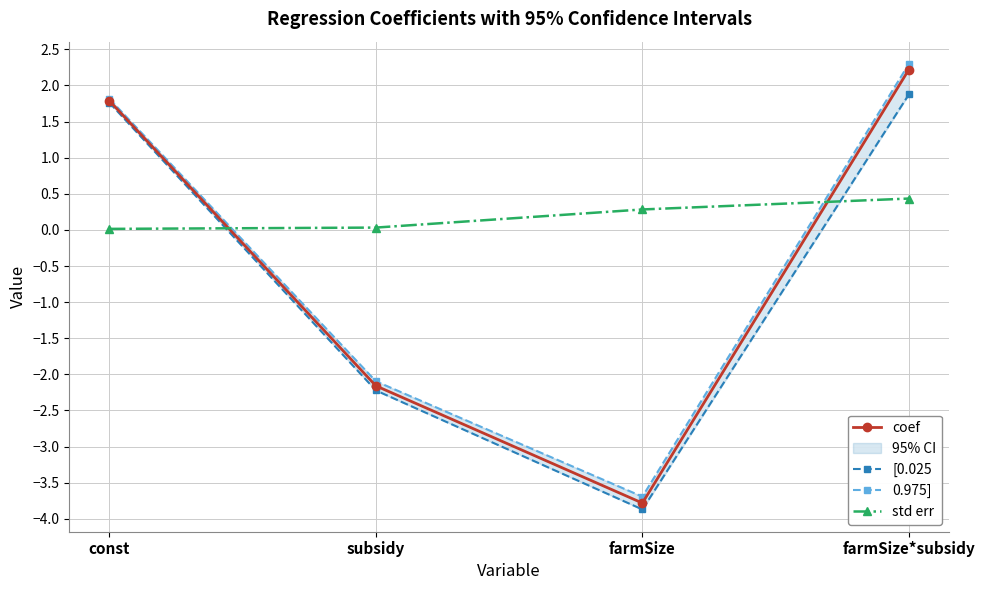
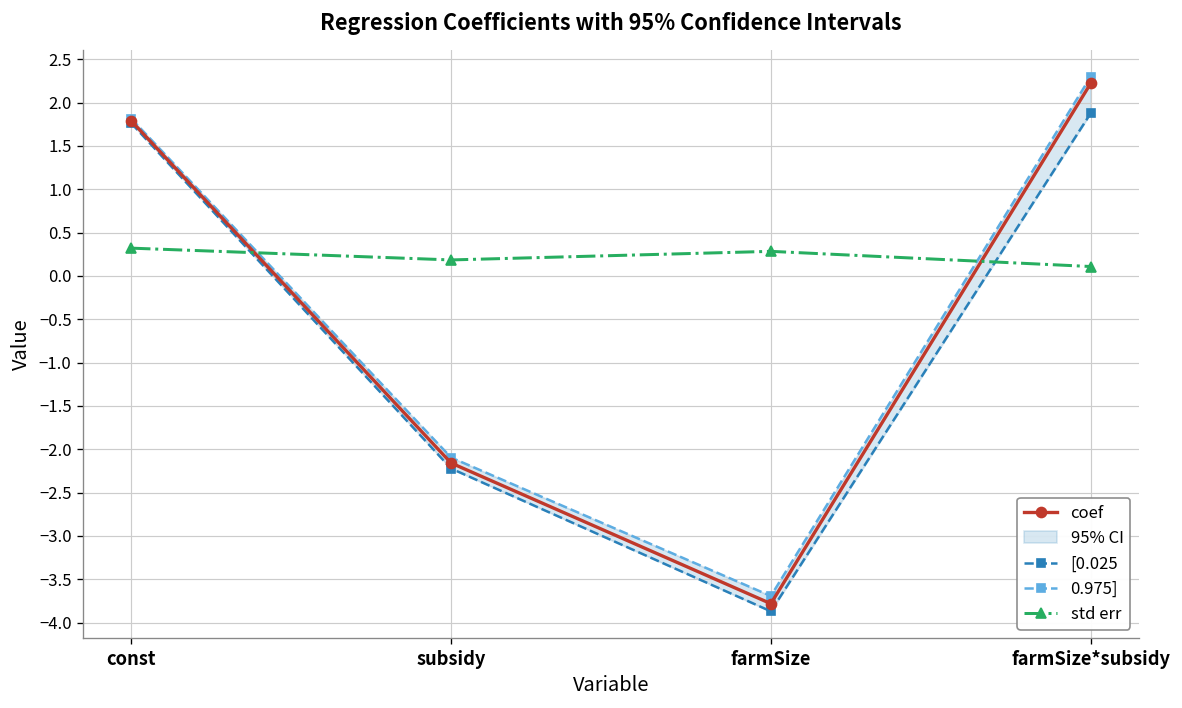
std err, const: 0.0 -> 0.3
std err, subsidy: 0.0 -> 0.2
std err, farmSize*subsidy: 0.4 -> 0.1
